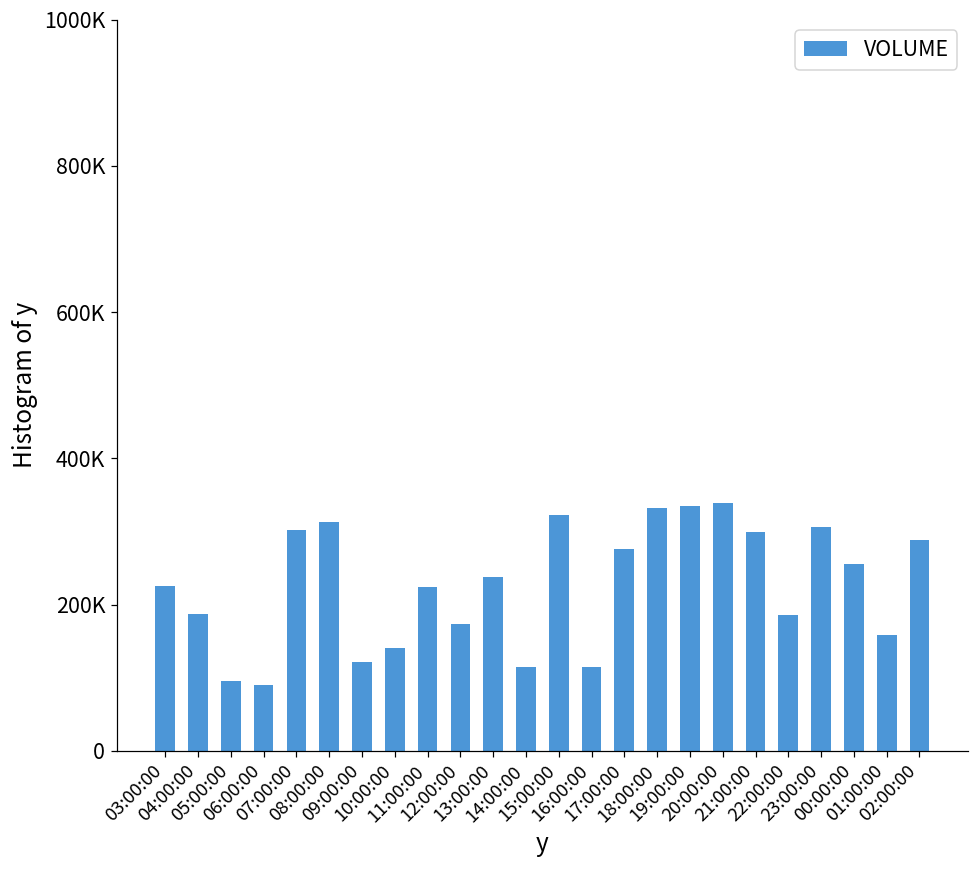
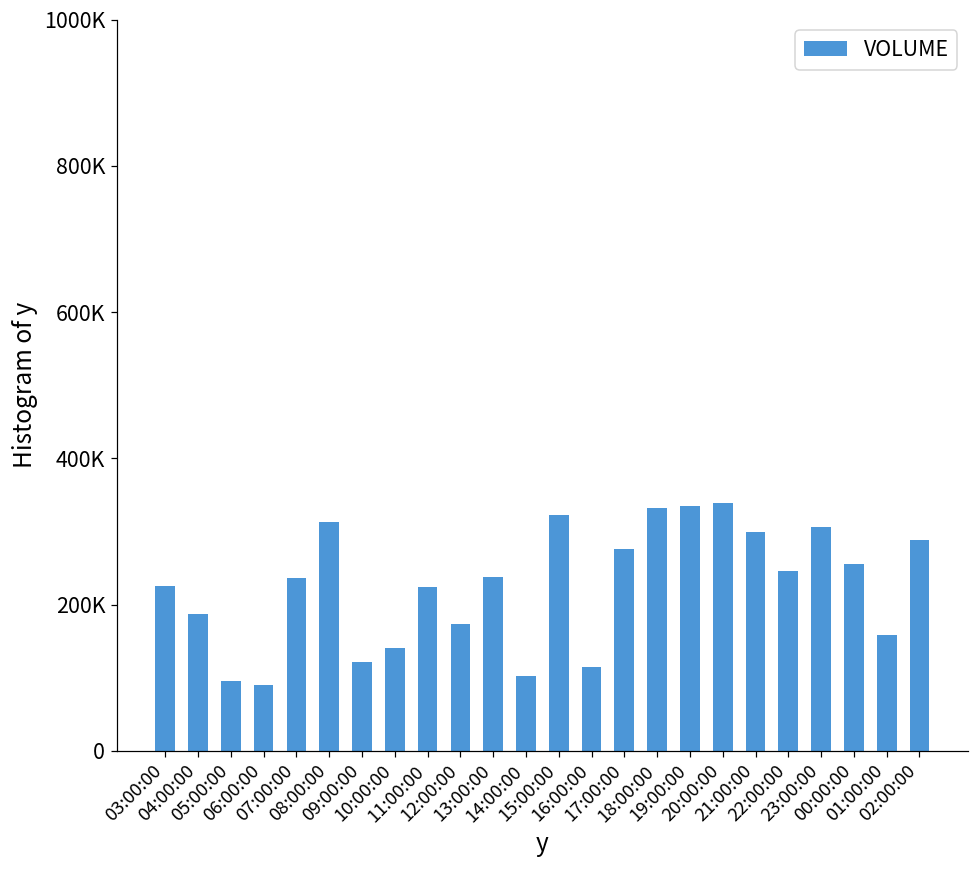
07:00:00: 300000 -> 240000
14:00:00: 120000 -> 100000
22:00:00: 190000 -> 250000
